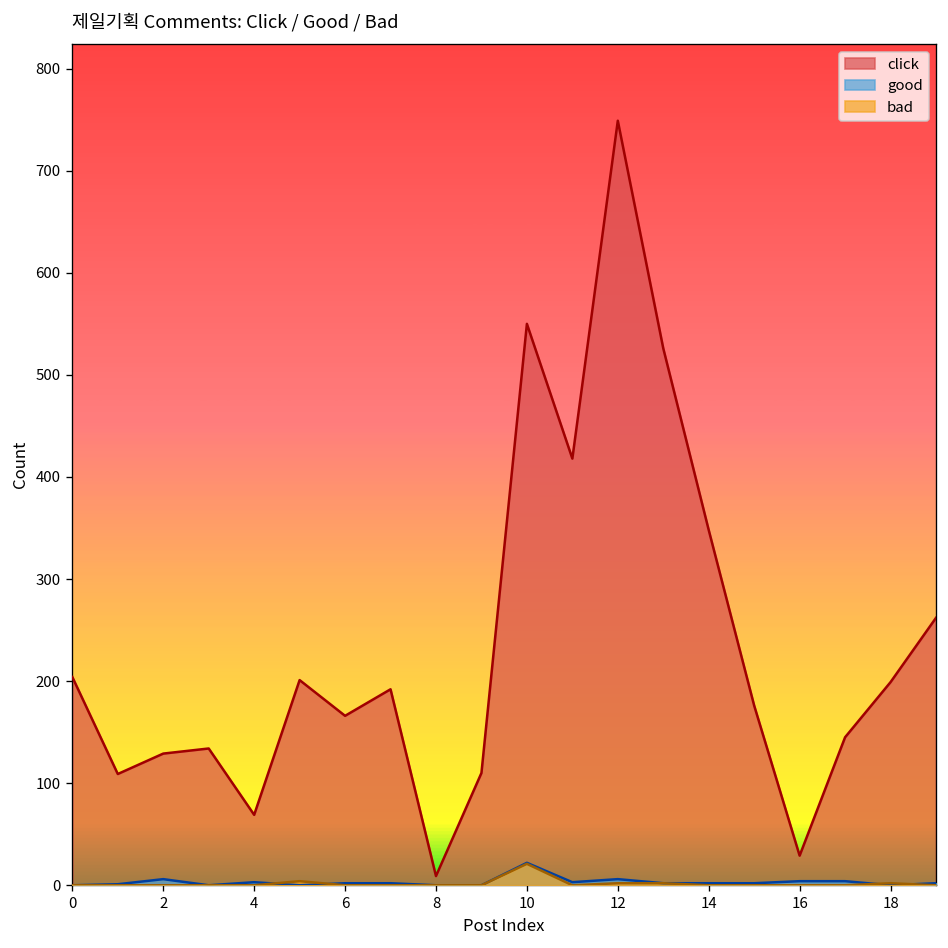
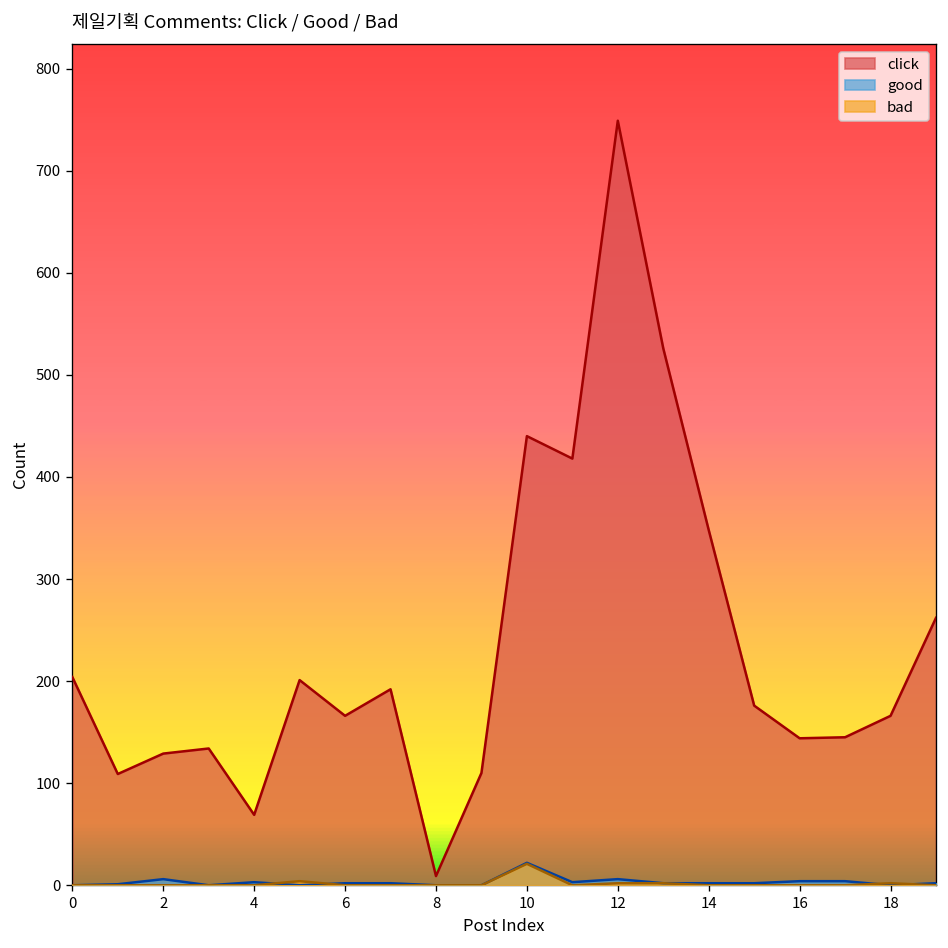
click, 10: 550 -> 440
click, 16: 30 -> 140
click, 18: 200 -> 170
